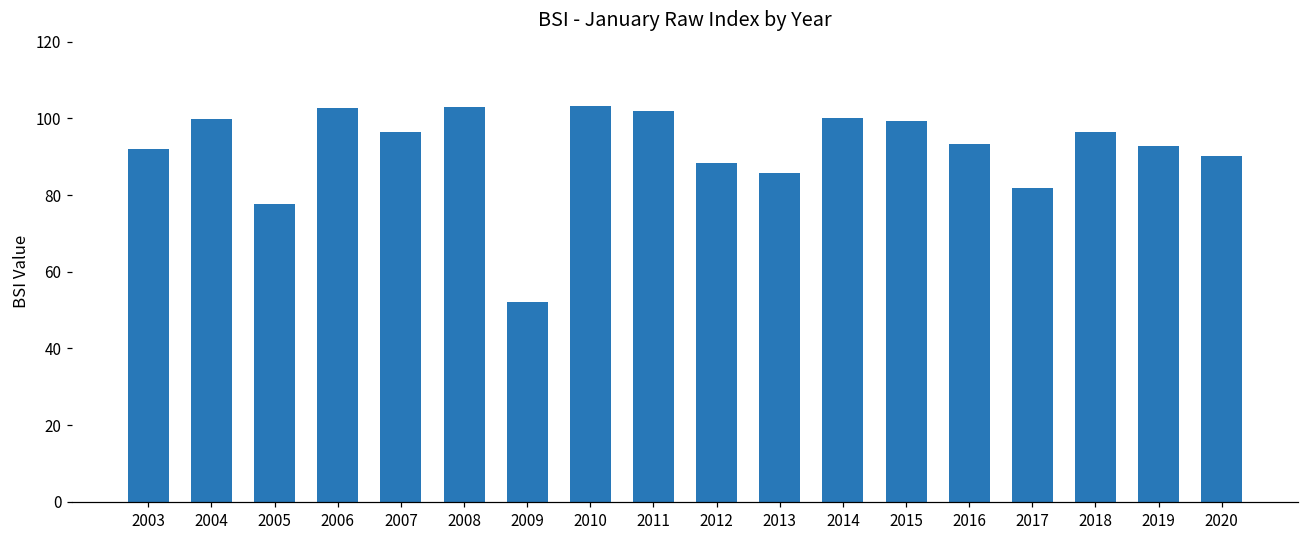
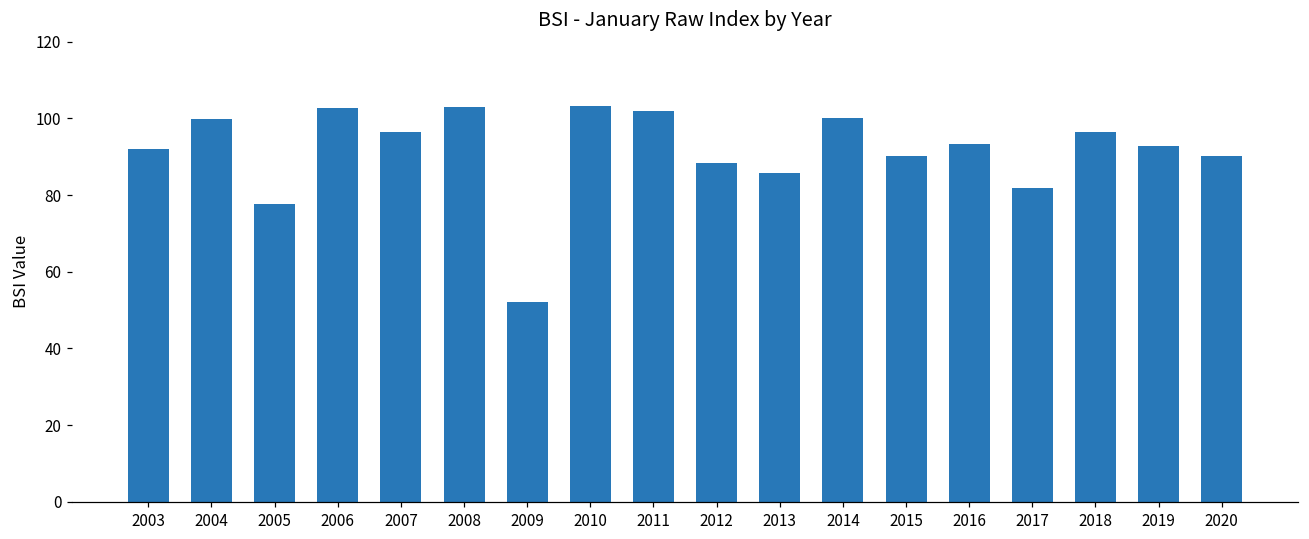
2015: 99 -> 90
